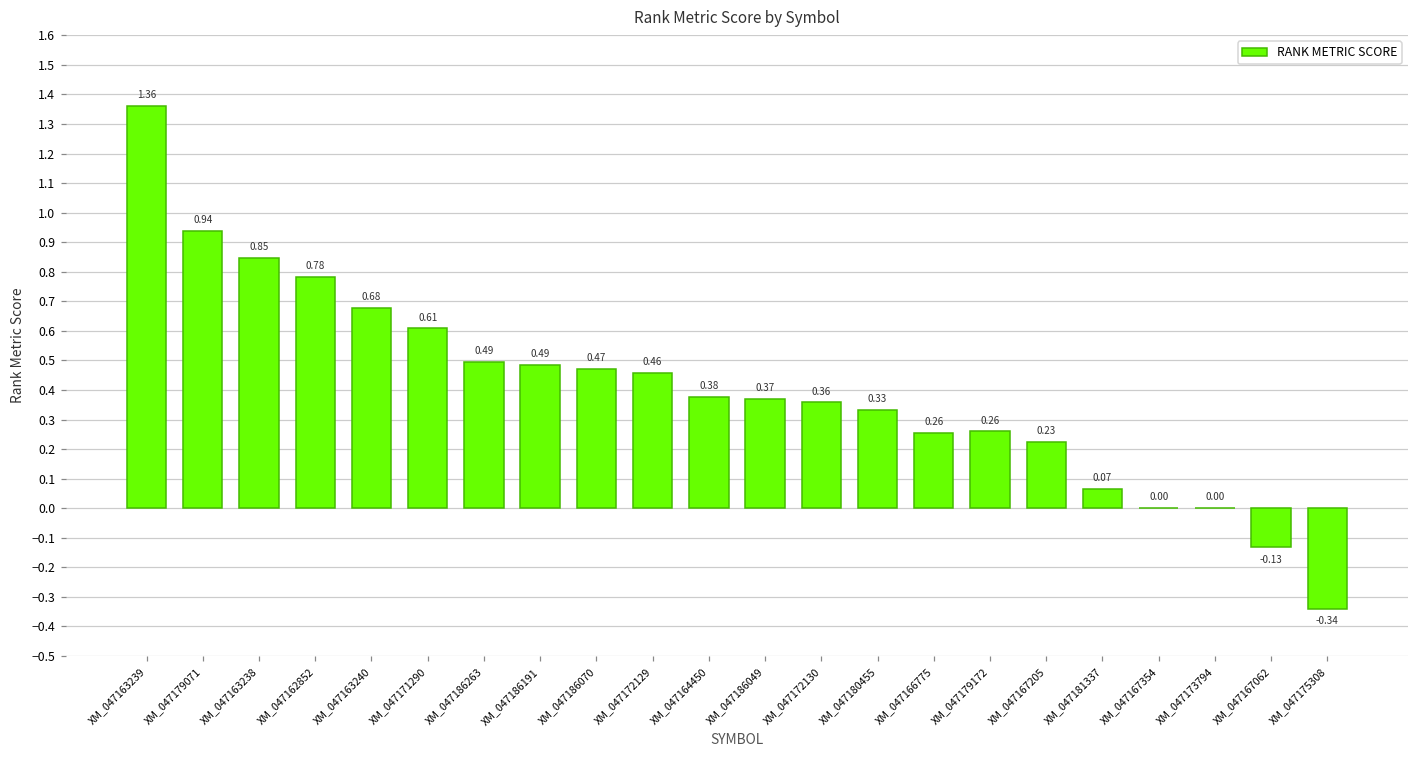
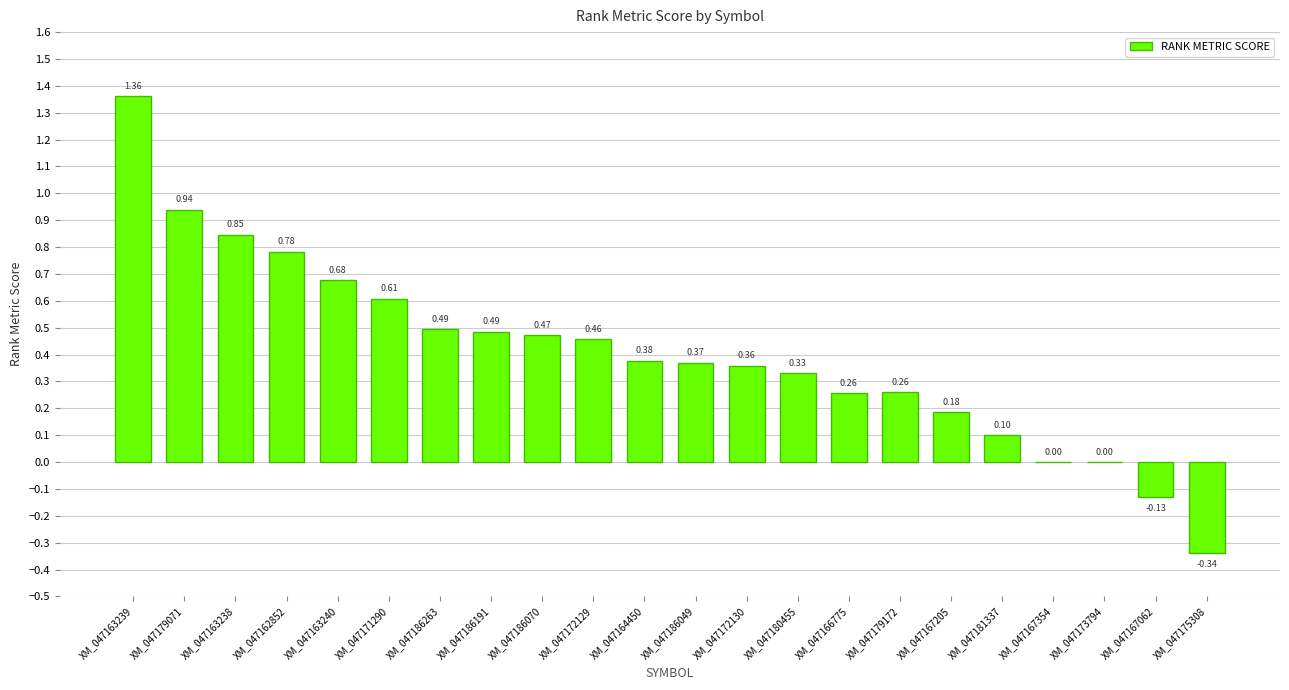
XM_047167205: 0.23 -> 0.18
XM_047181337: 0.07 -> 0.10
